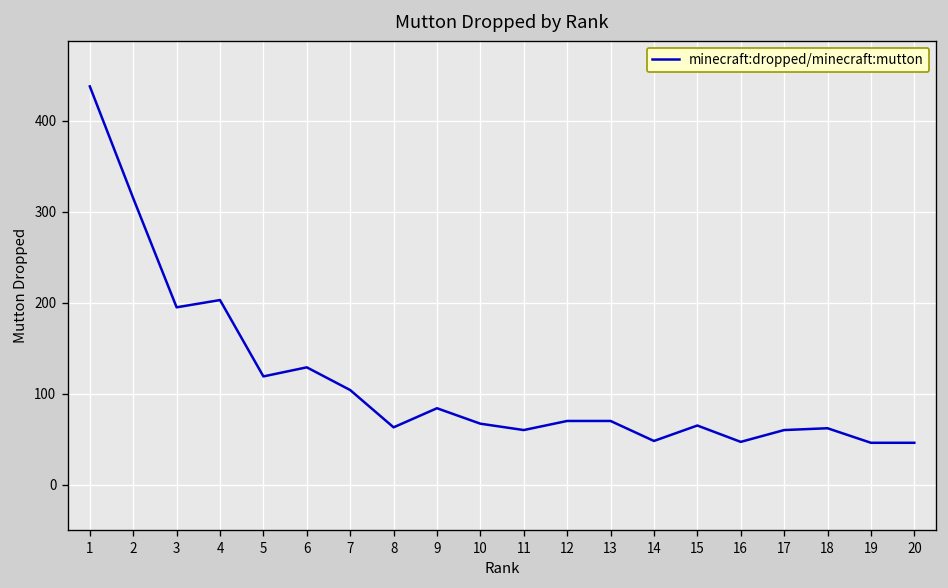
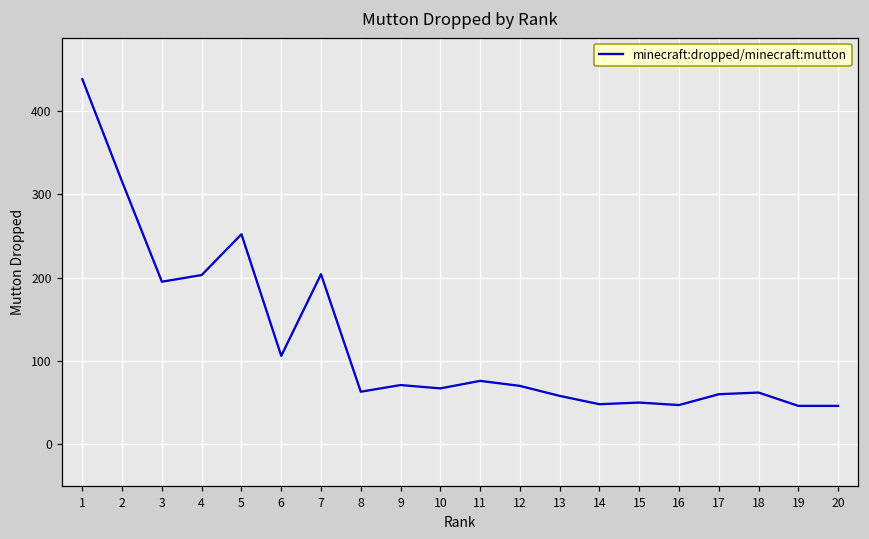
5: 120 -> 250
6: 130 -> 110
7: 100 -> 200
9: 80 -> 70
11: 60 -> 80
13: 70 -> 60
15: 70 -> 50
